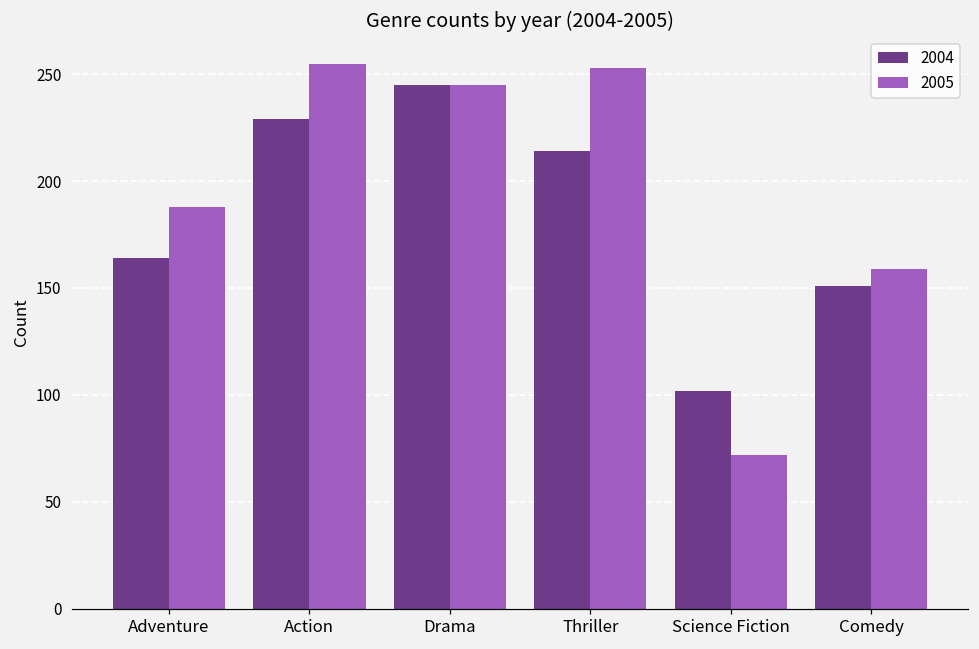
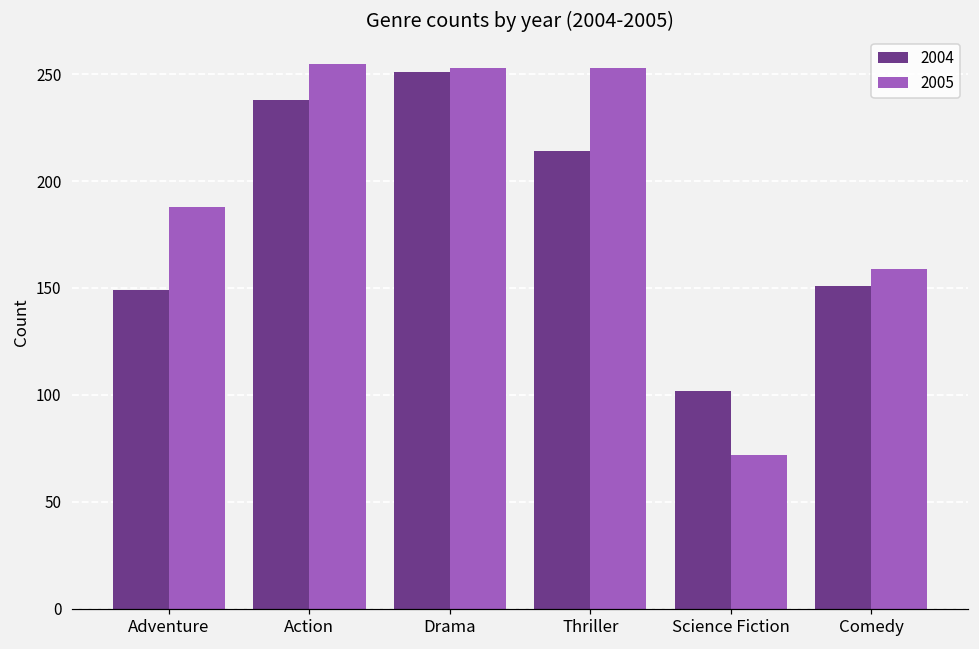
2004, Adventure: 164 -> 149
2004, Action: 229 -> 238
2004, Drama: 245 -> 251
2005, Drama: 245 -> 253
